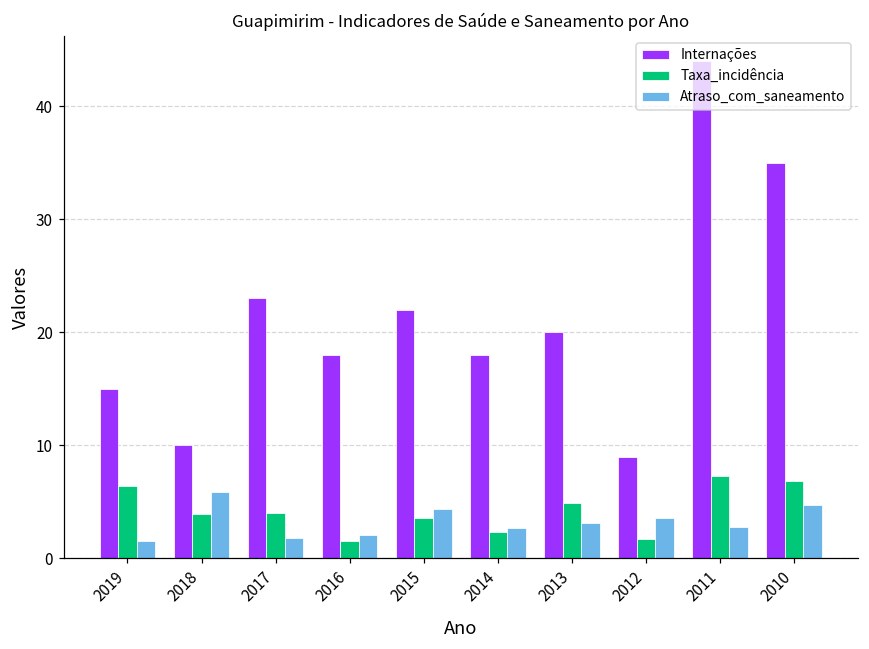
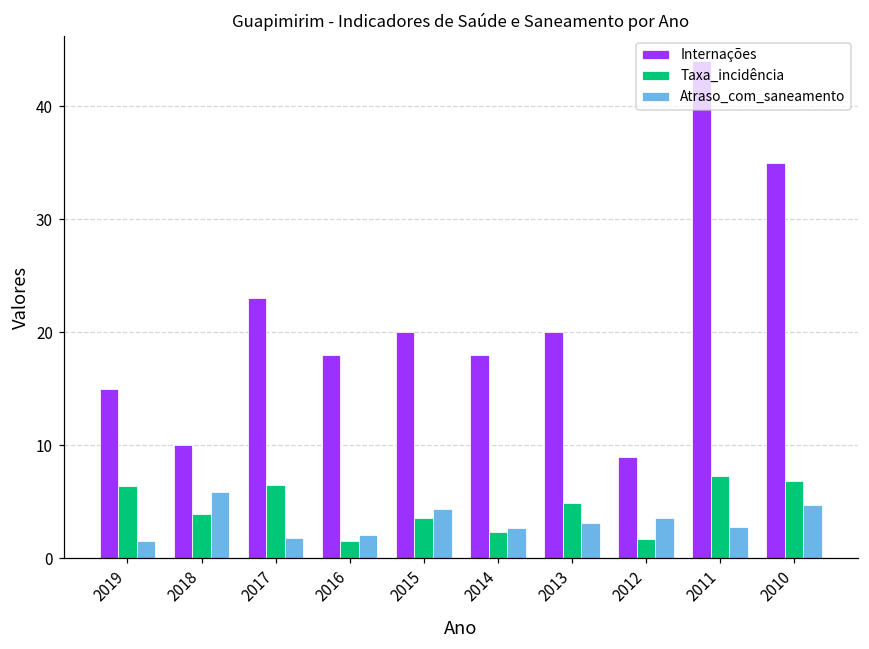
Taxa_incidência, 2017: 4.0 -> 6.5
Internações, 2015: 22 -> 20
